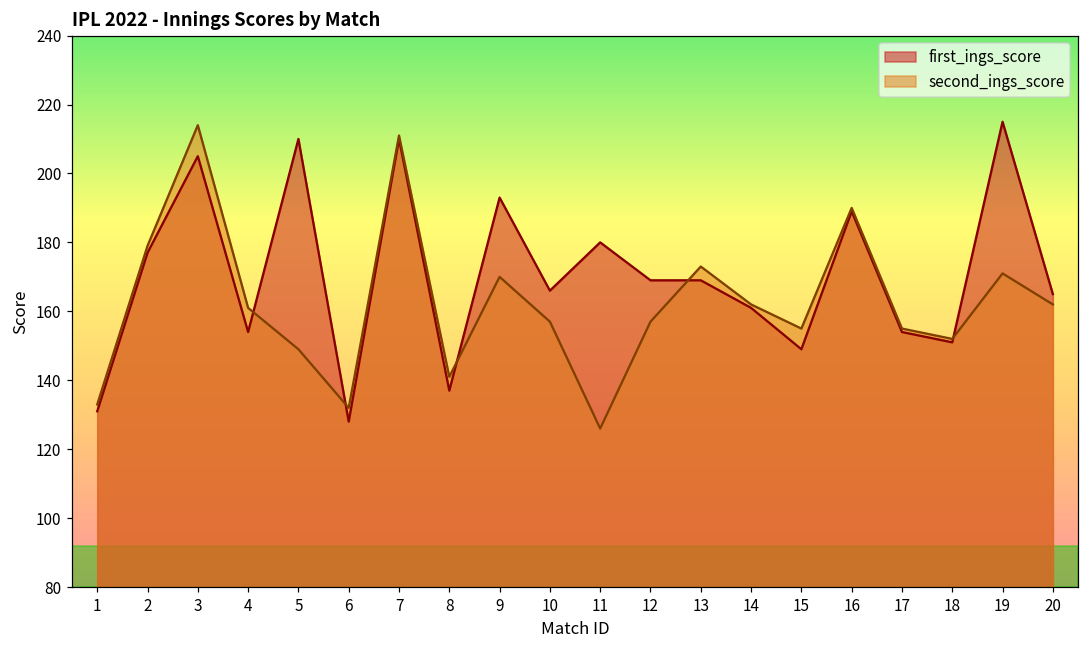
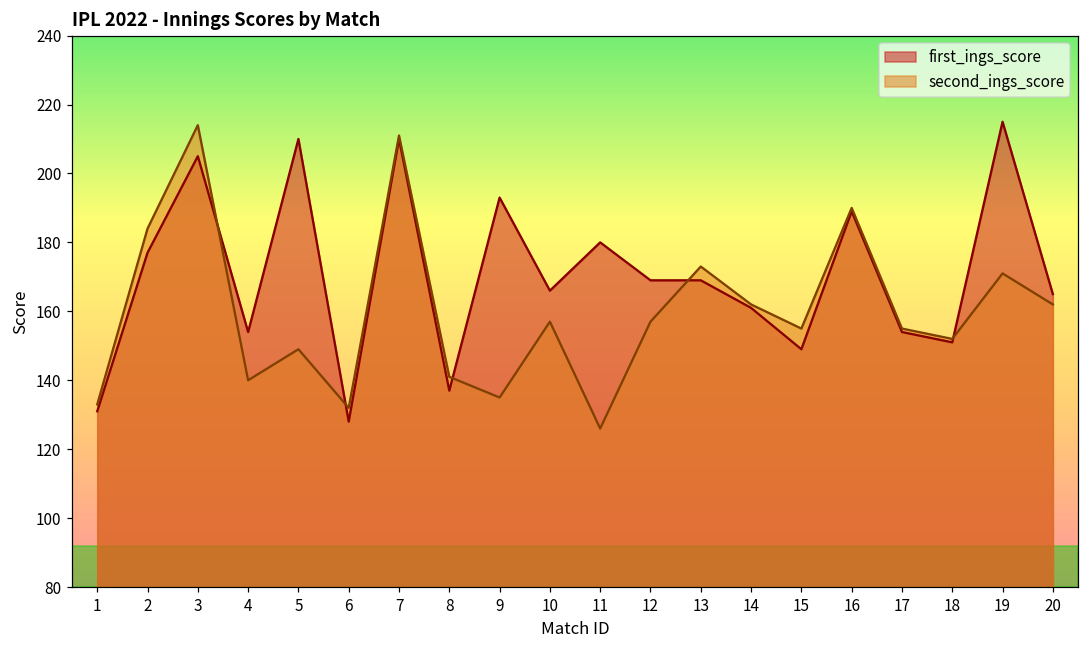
second_ings_score, 2: 179 -> 184
second_ings_score, 4: 161 -> 140
second_ings_score, 9: 170 -> 135
